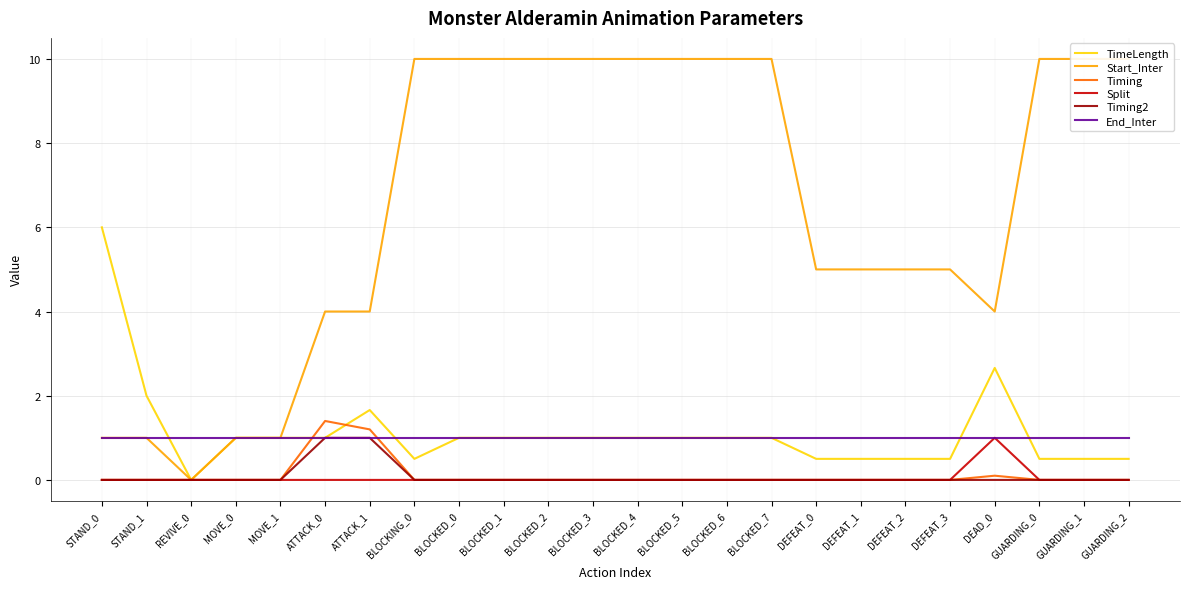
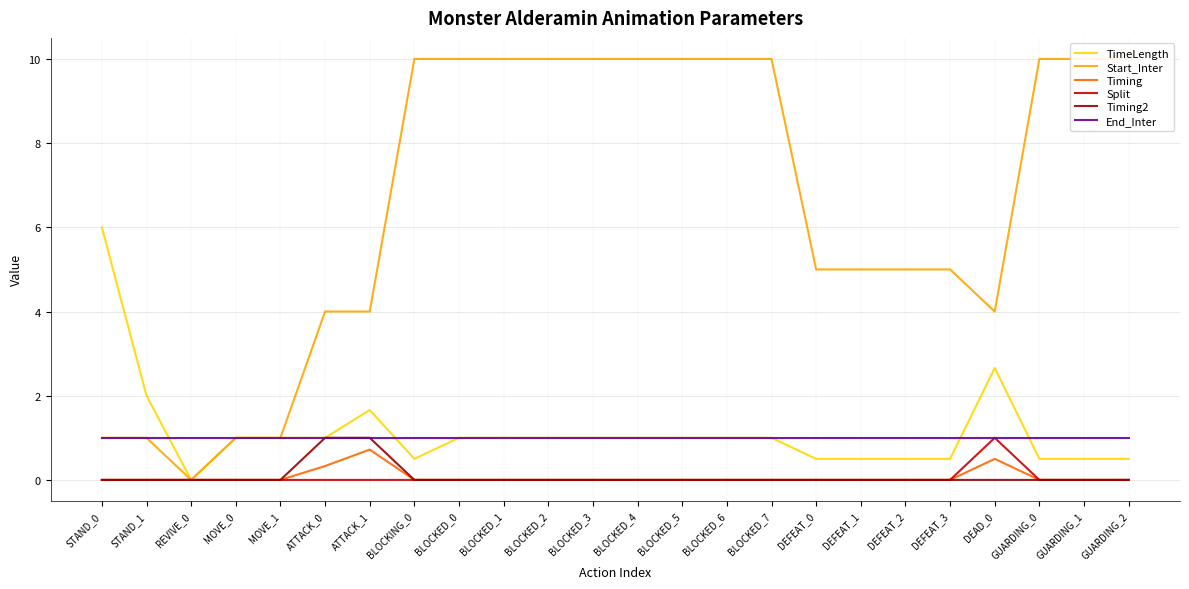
Timing, ATTACK_0: 1.4 -> 0.3
Timing, ATTACK_1: 1.2 -> 0.7
Timing, DEAD_0: 0.1 -> 0.5
